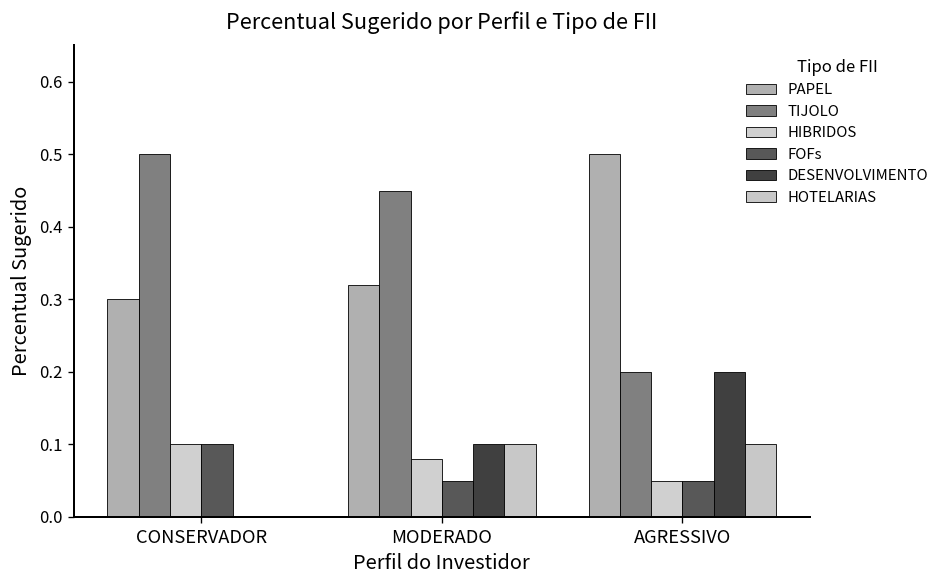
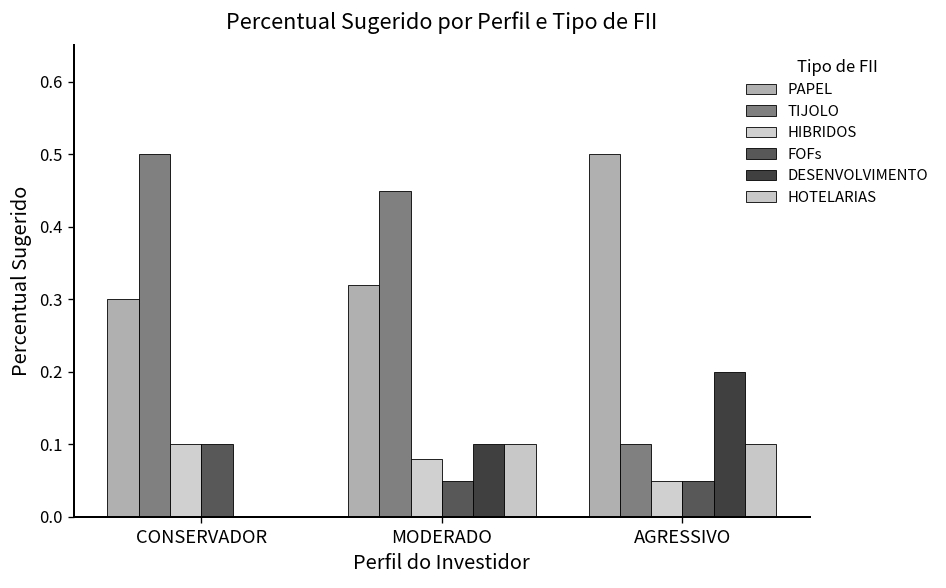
TIJOLO, AGRESSIVO: 0.2 -> 0.1
